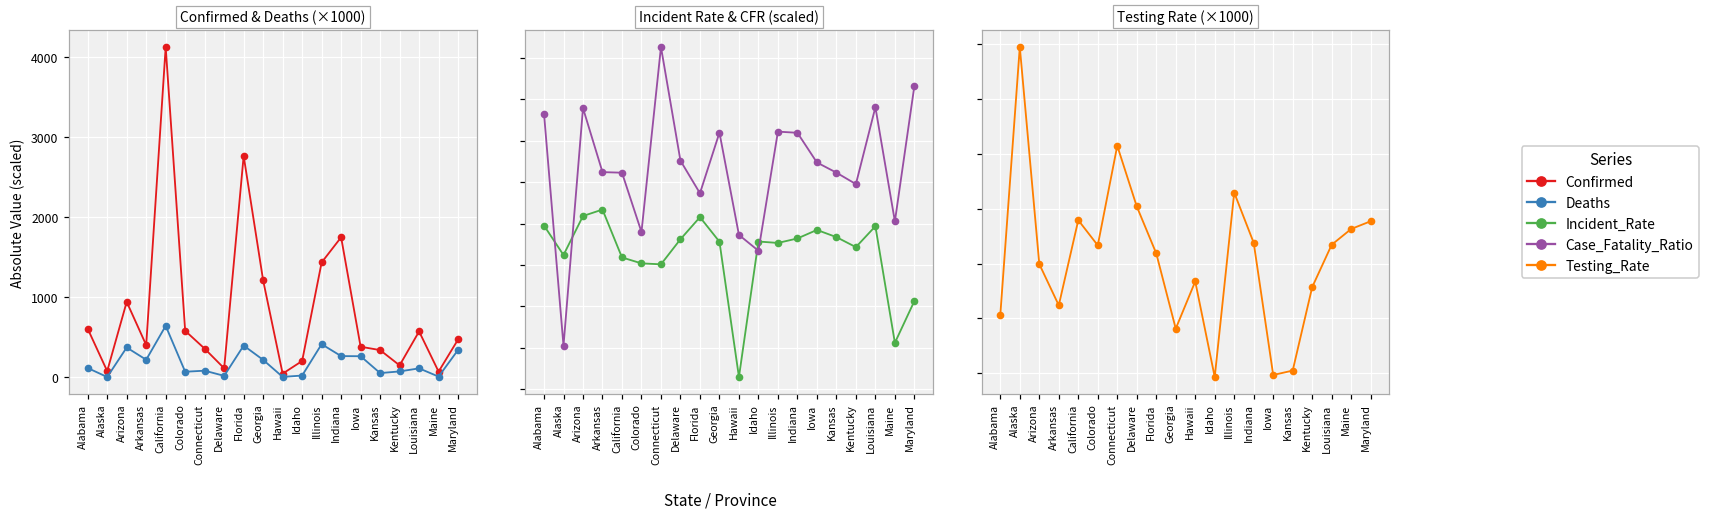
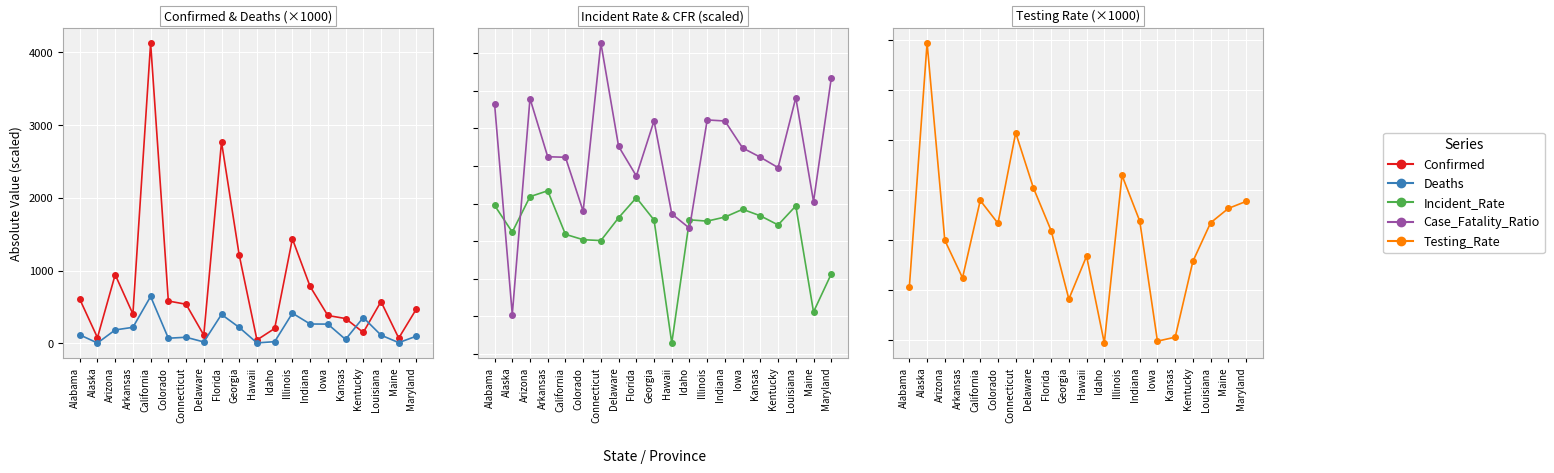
Confirmed & Deaths (×1000), Deaths, Arizona: 400 -> 200
Confirmed & Deaths (×1000), Confirmed, Connecticut: 400 -> 500
Confirmed & Deaths (×1000), Confirmed, Indiana: 1800 -> 800
Confirmed & Deaths (×1000), Deaths, Kentucky: 100 -> 400
Confirmed & Deaths (×1000), Deaths, Maryland: 300 -> 100
